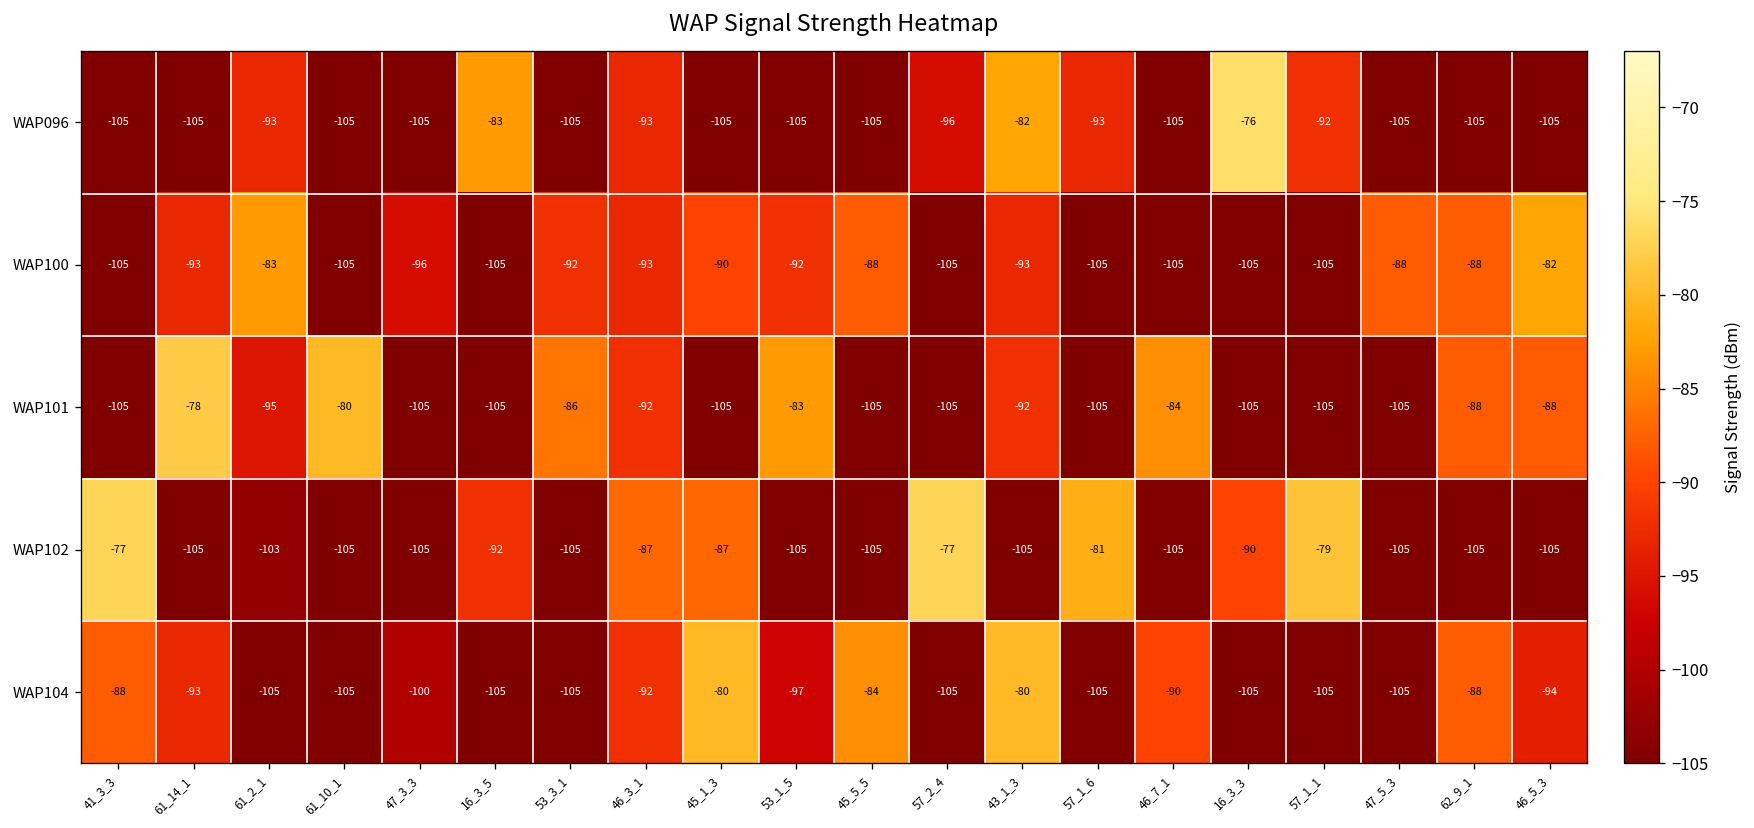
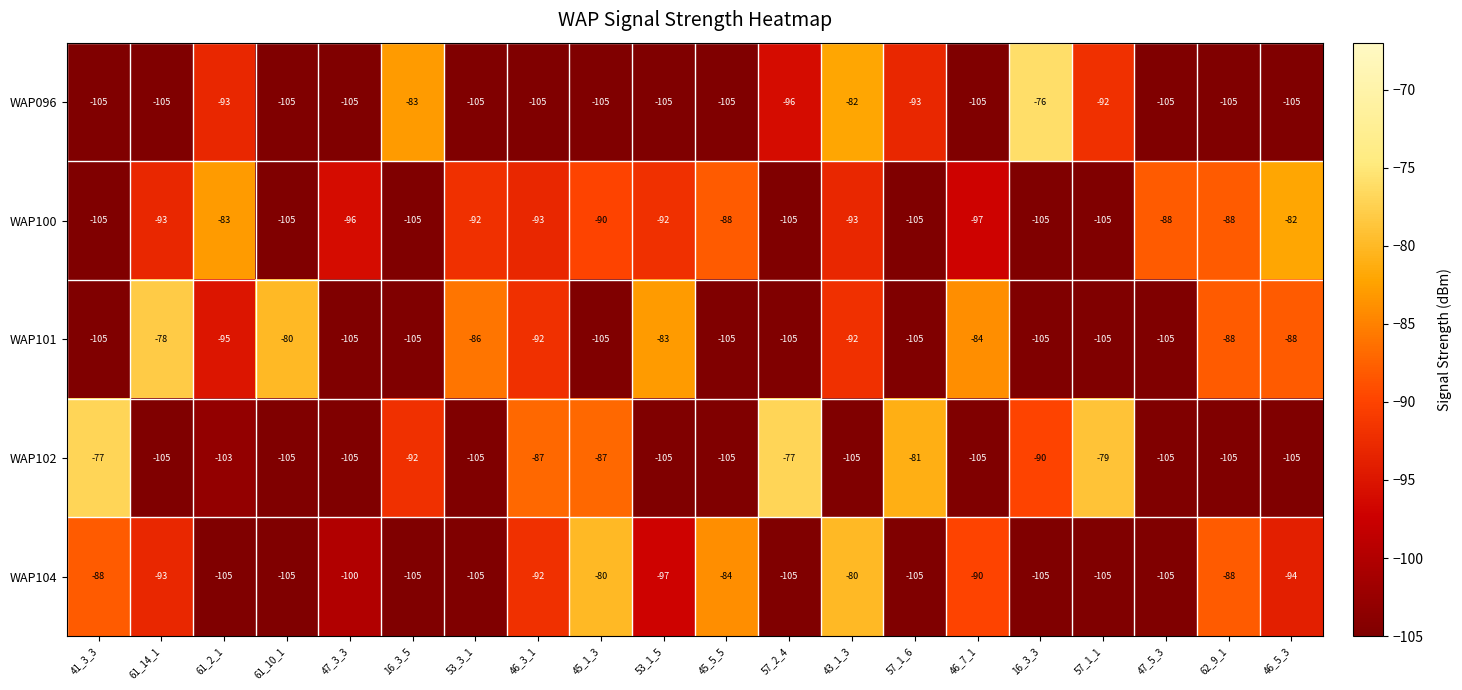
WAP096, 46_3_1: -93 -> -105
WAP100, 46_7_1: -105 -> -97
